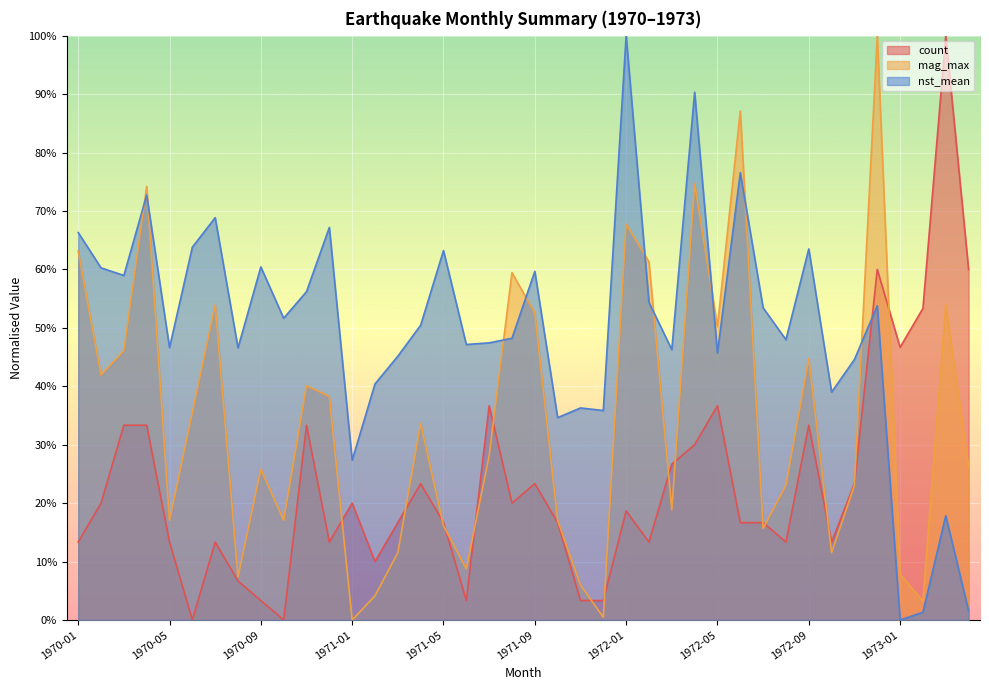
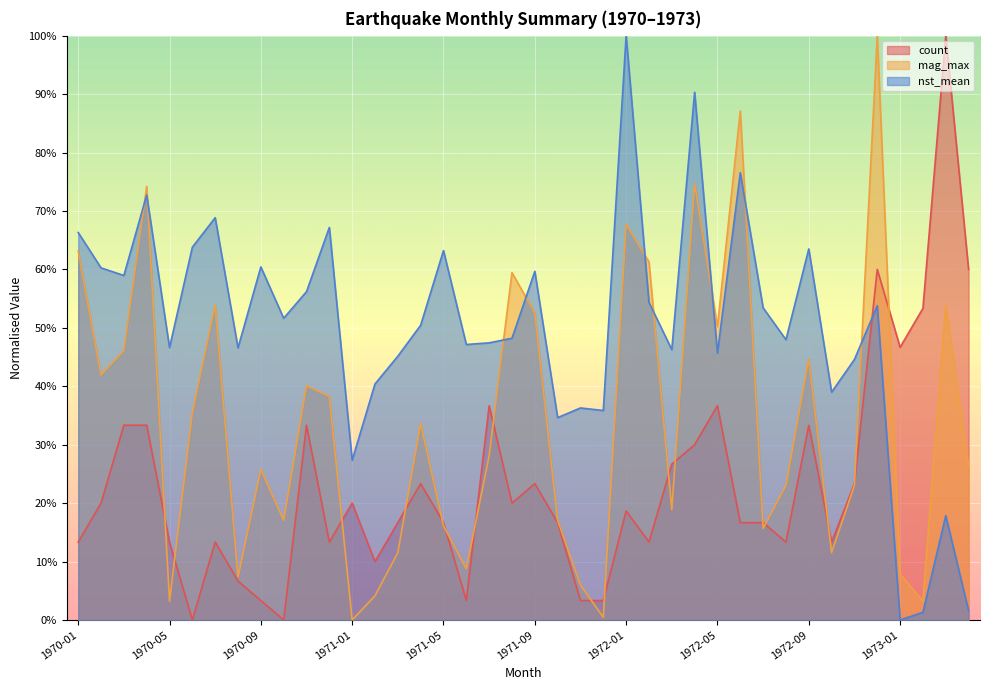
mag_max, 1970-05: 17% -> 3%
